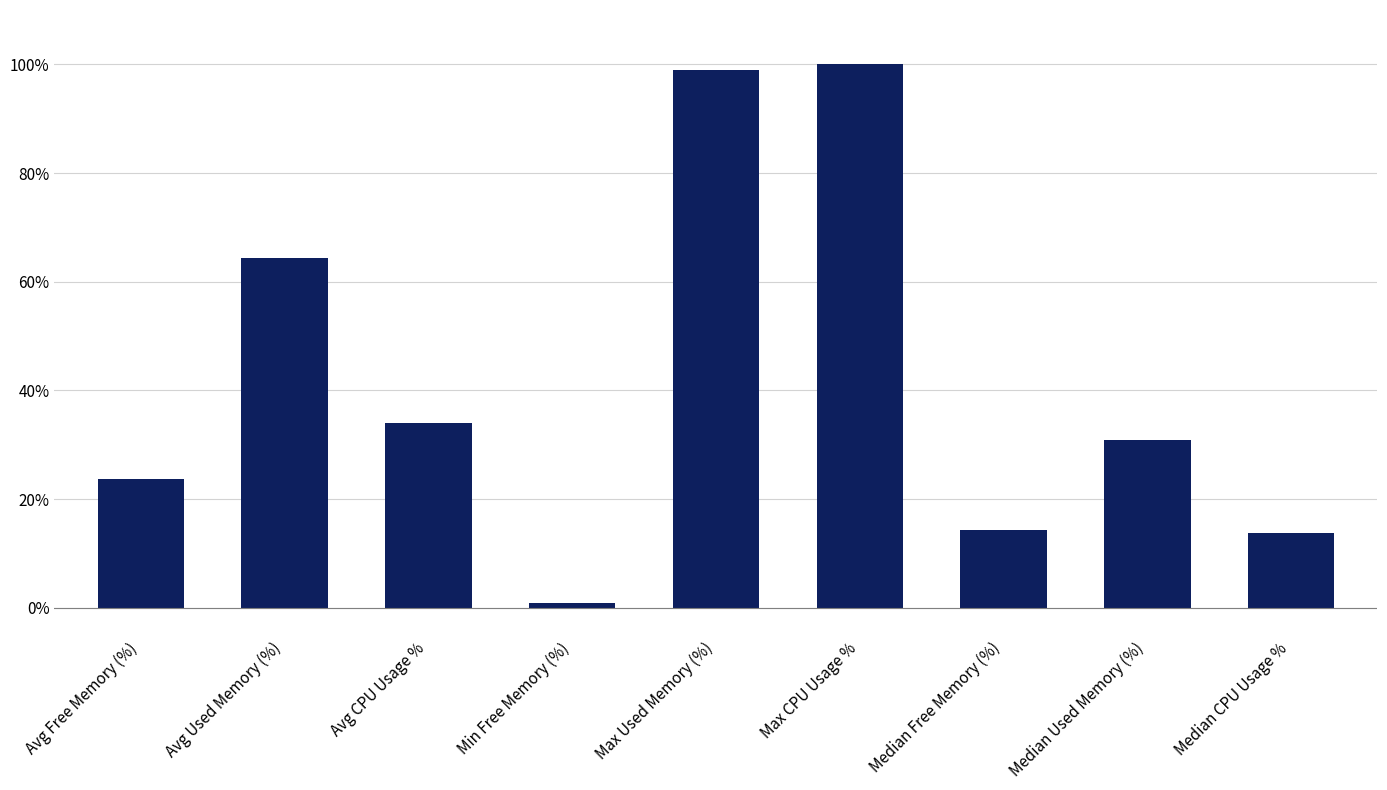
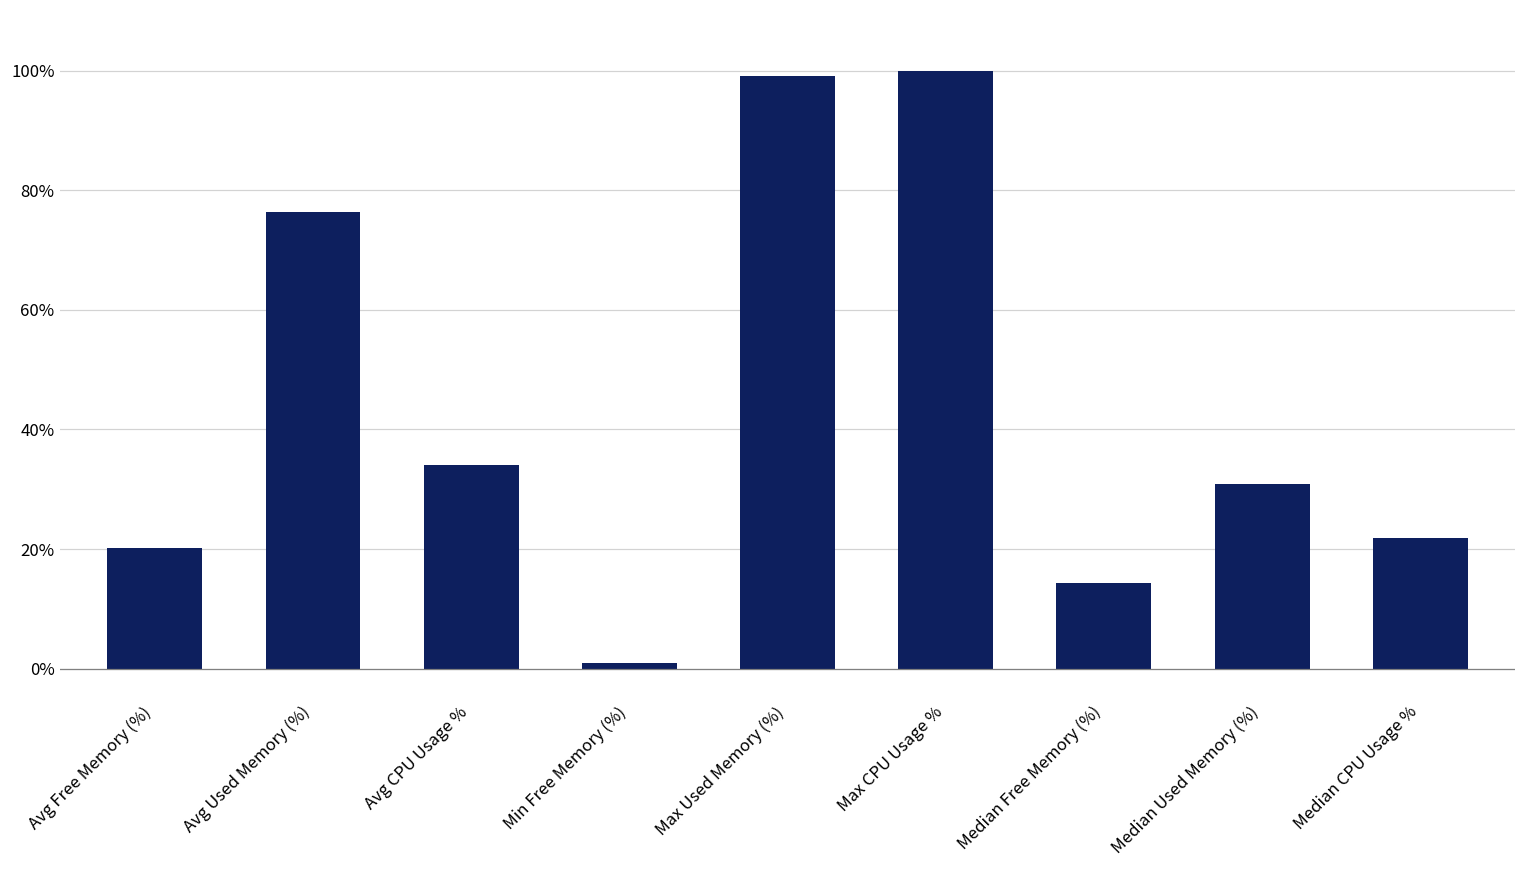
Avg Free Memory (%): 24% -> 20%
Avg Used Memory (%): 64% -> 76%
Median CPU Usage %: 14% -> 22%
